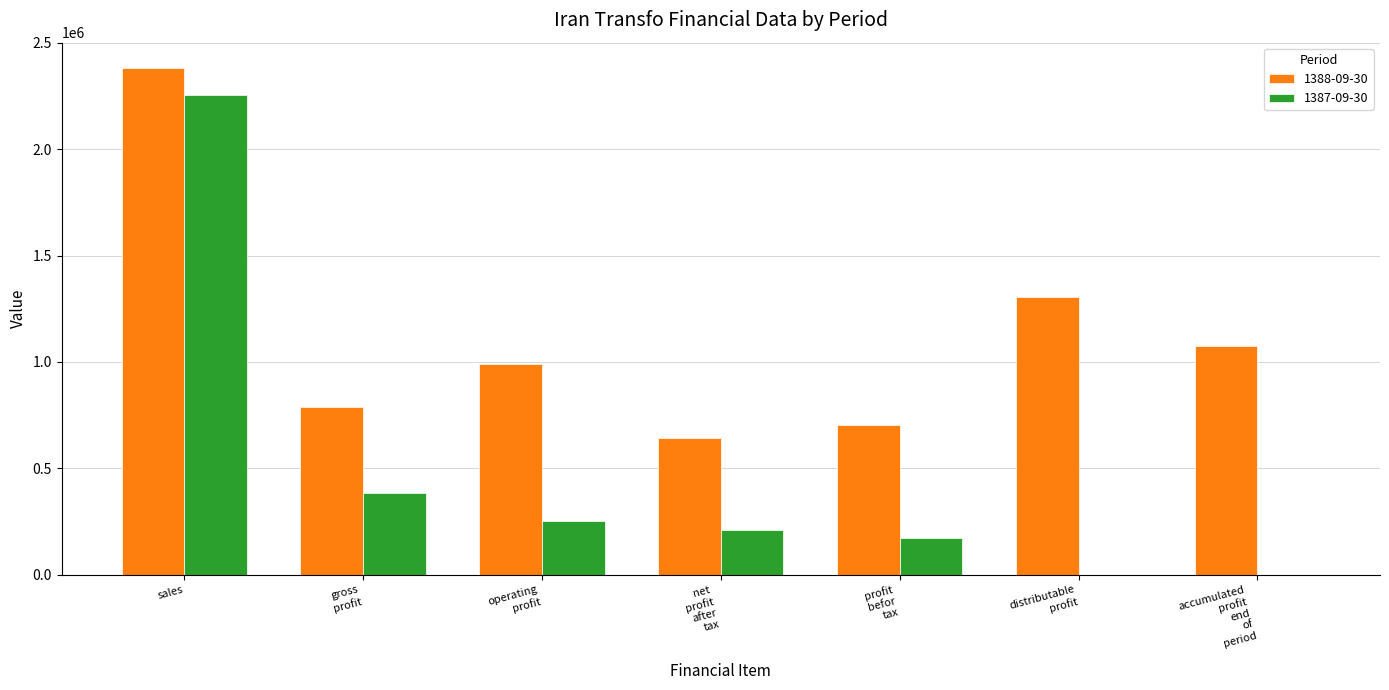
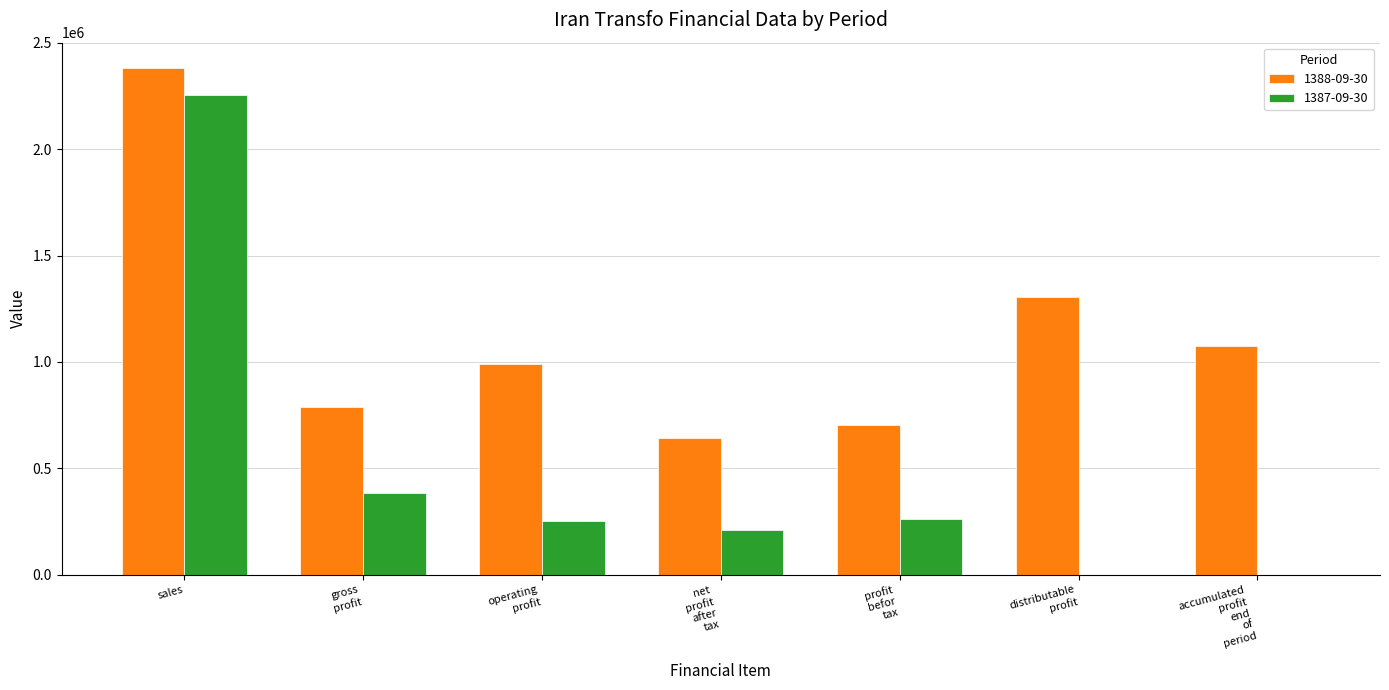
1387-09-30, profit befor tax: 170000 -> 260000
